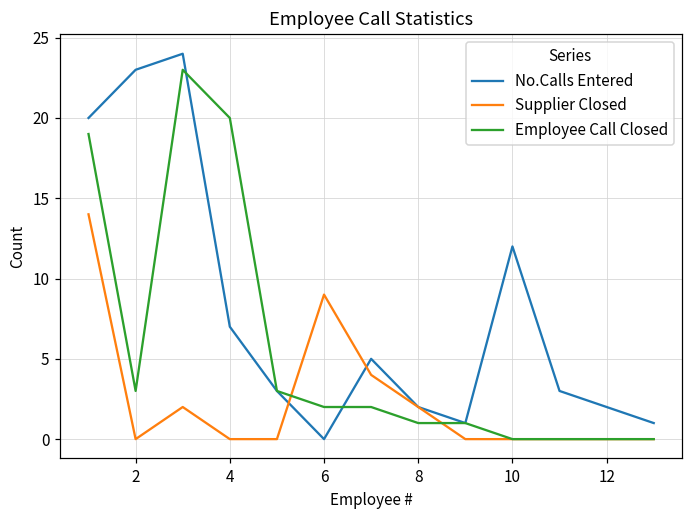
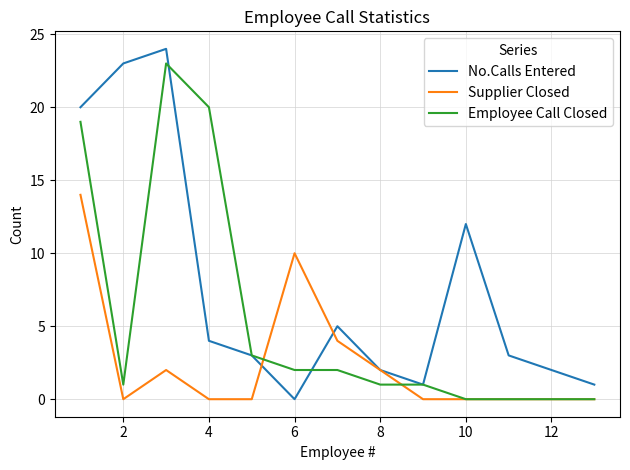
Employee Call Closed, 2: 3 -> 1
No.Calls Entered, 4: 7 -> 4
Supplier Closed, 6: 9 -> 10
